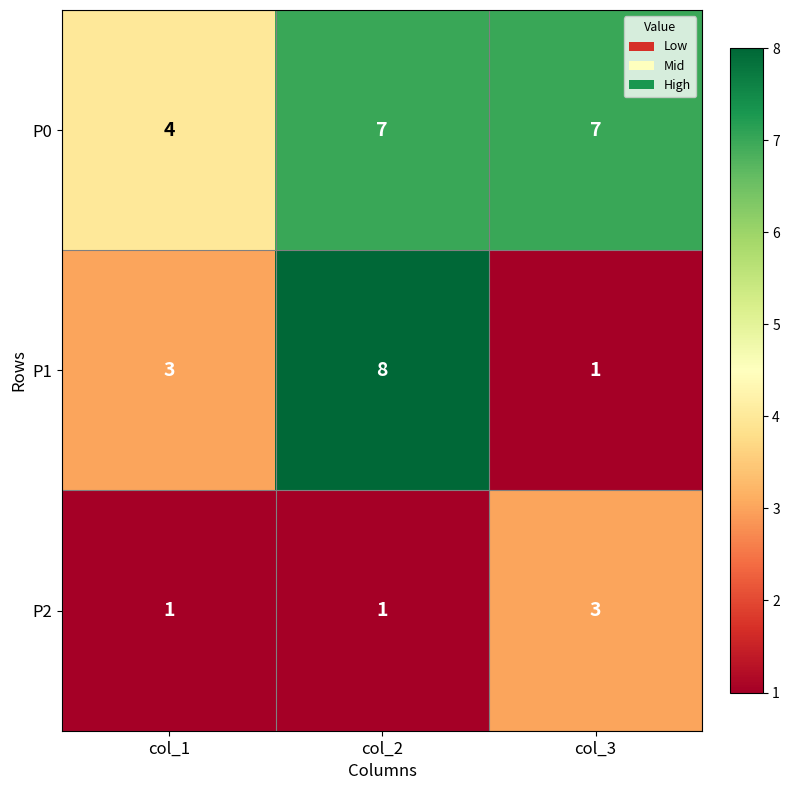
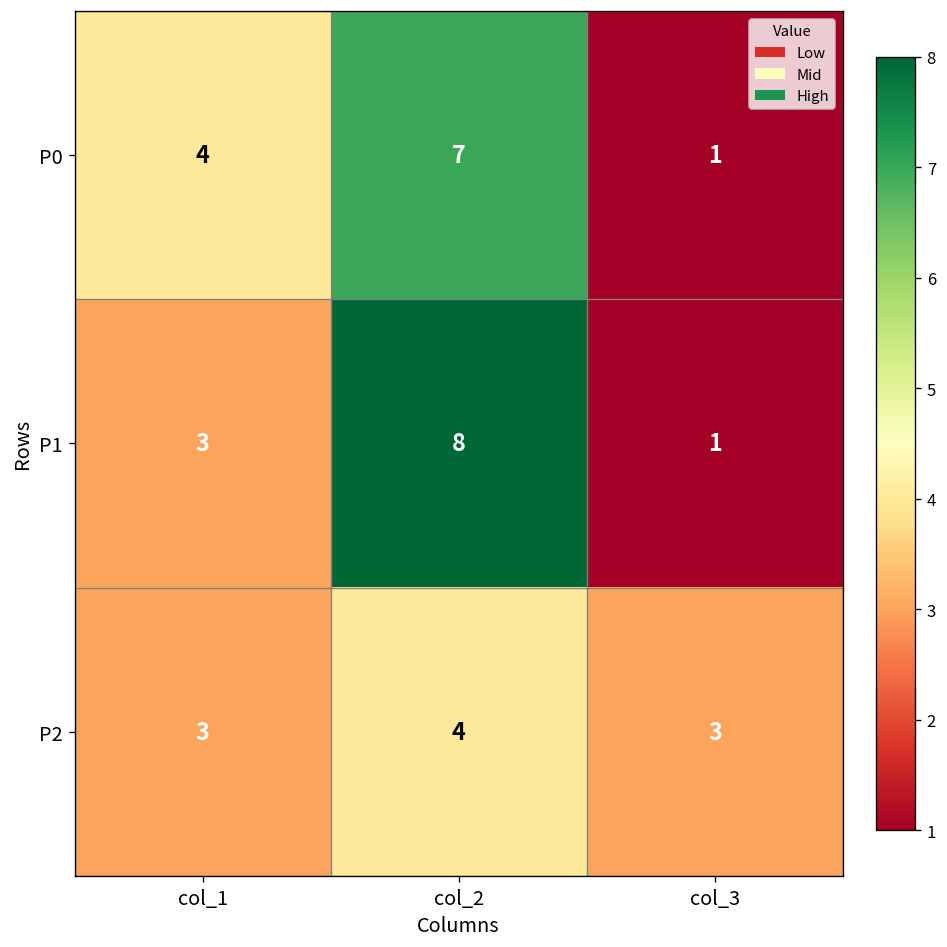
P0, col_3: 7 -> 1
P2, col_1: 1 -> 3
P2, col_2: 1 -> 4
